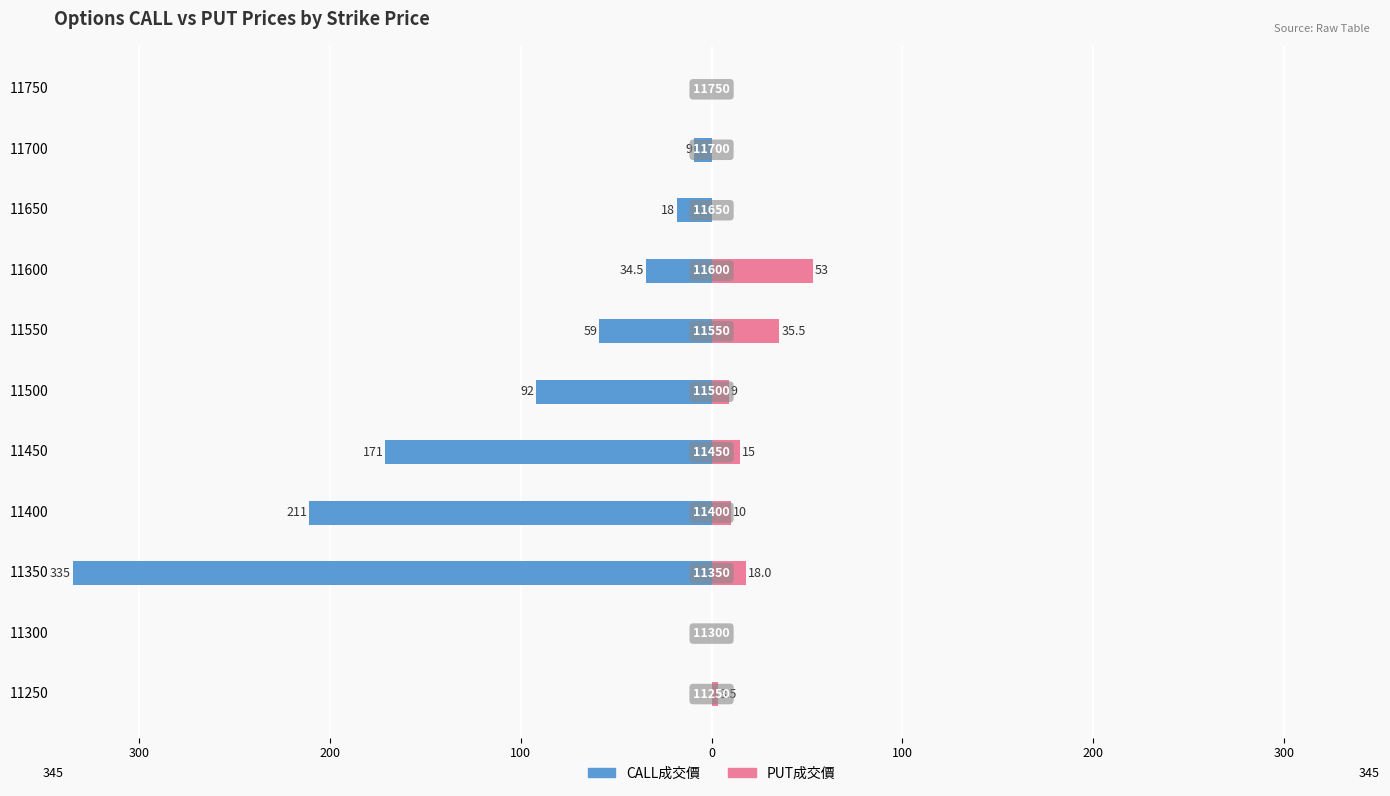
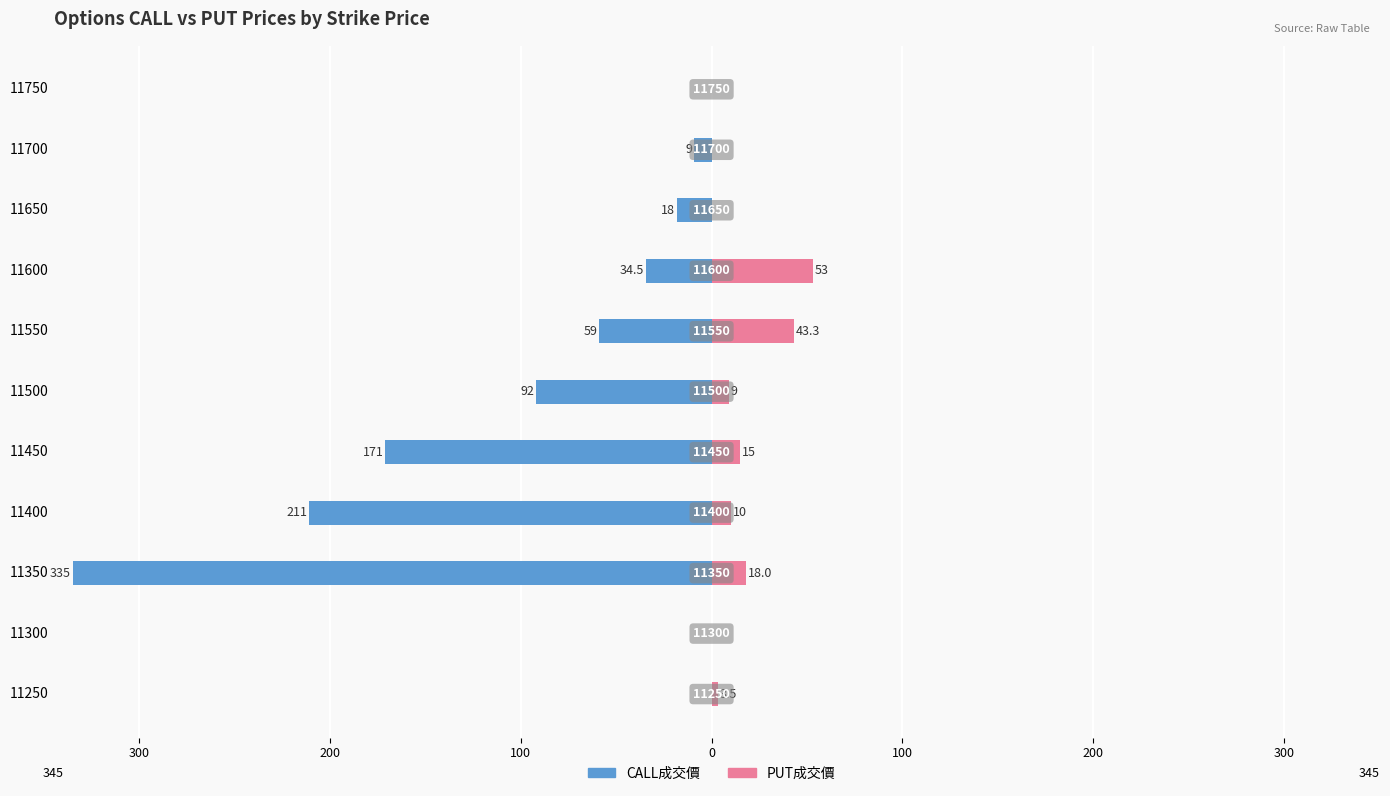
PUT成交價, 11550: 35.5 -> 43.3
